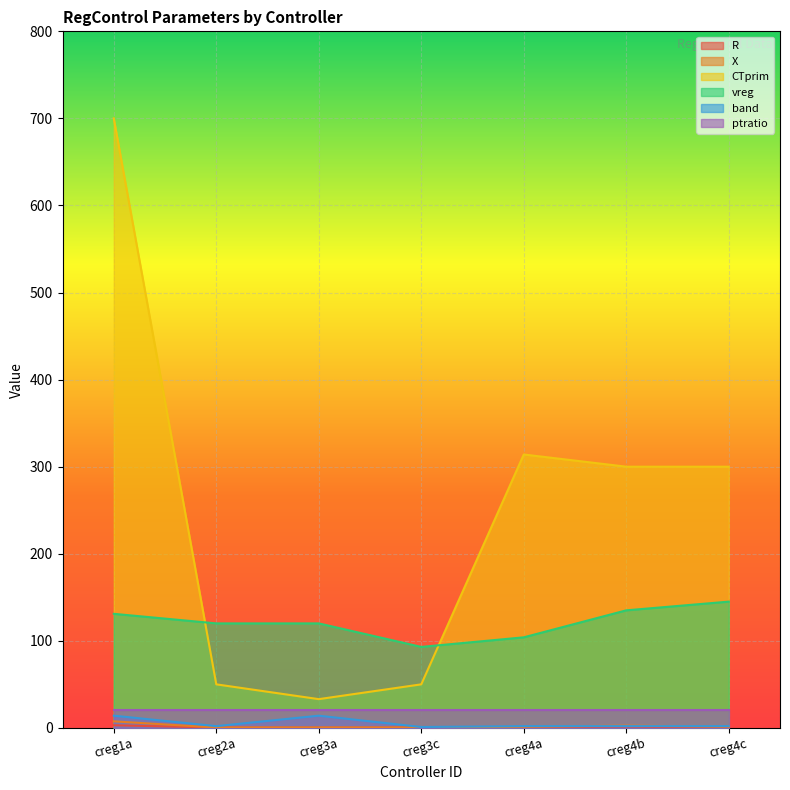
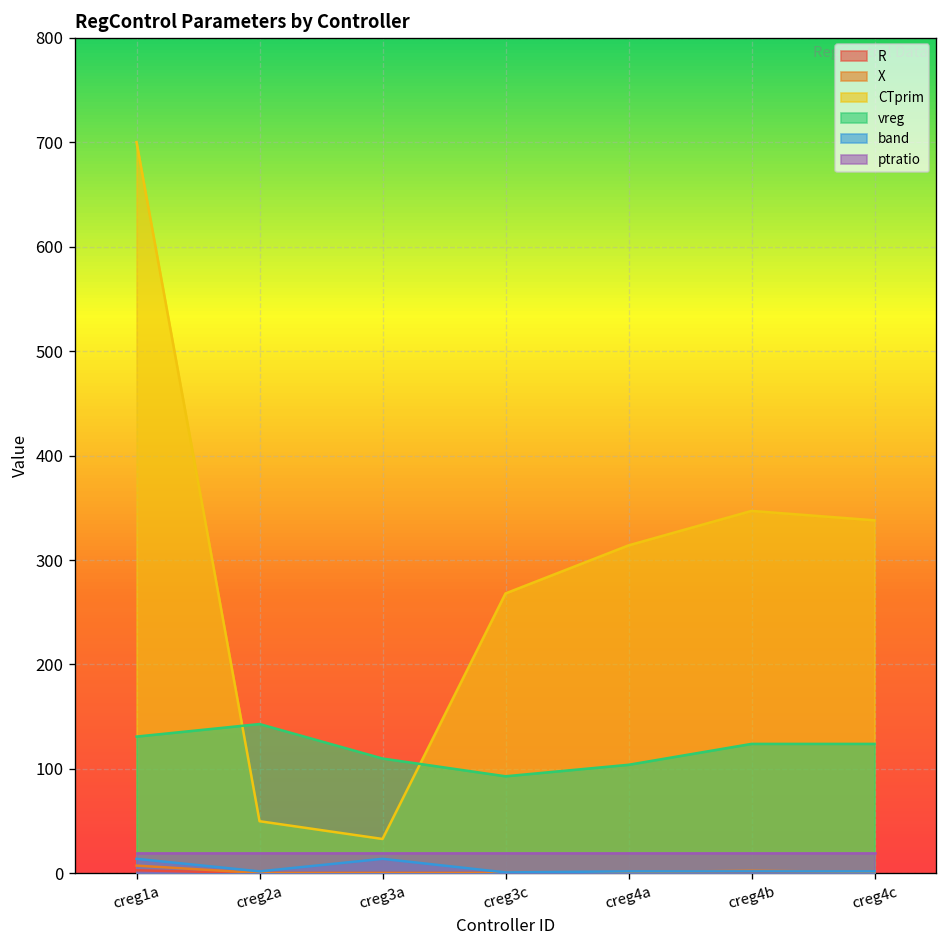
vreg, creg2a: 120 -> 140
vreg, creg3a: 120 -> 110
CTprim, creg3c: 50 -> 270
CTprim, creg4b: 300 -> 350
vreg, creg4b: 140 -> 120
CTprim, creg4c: 300 -> 340
vreg, creg4c: 150 -> 120
